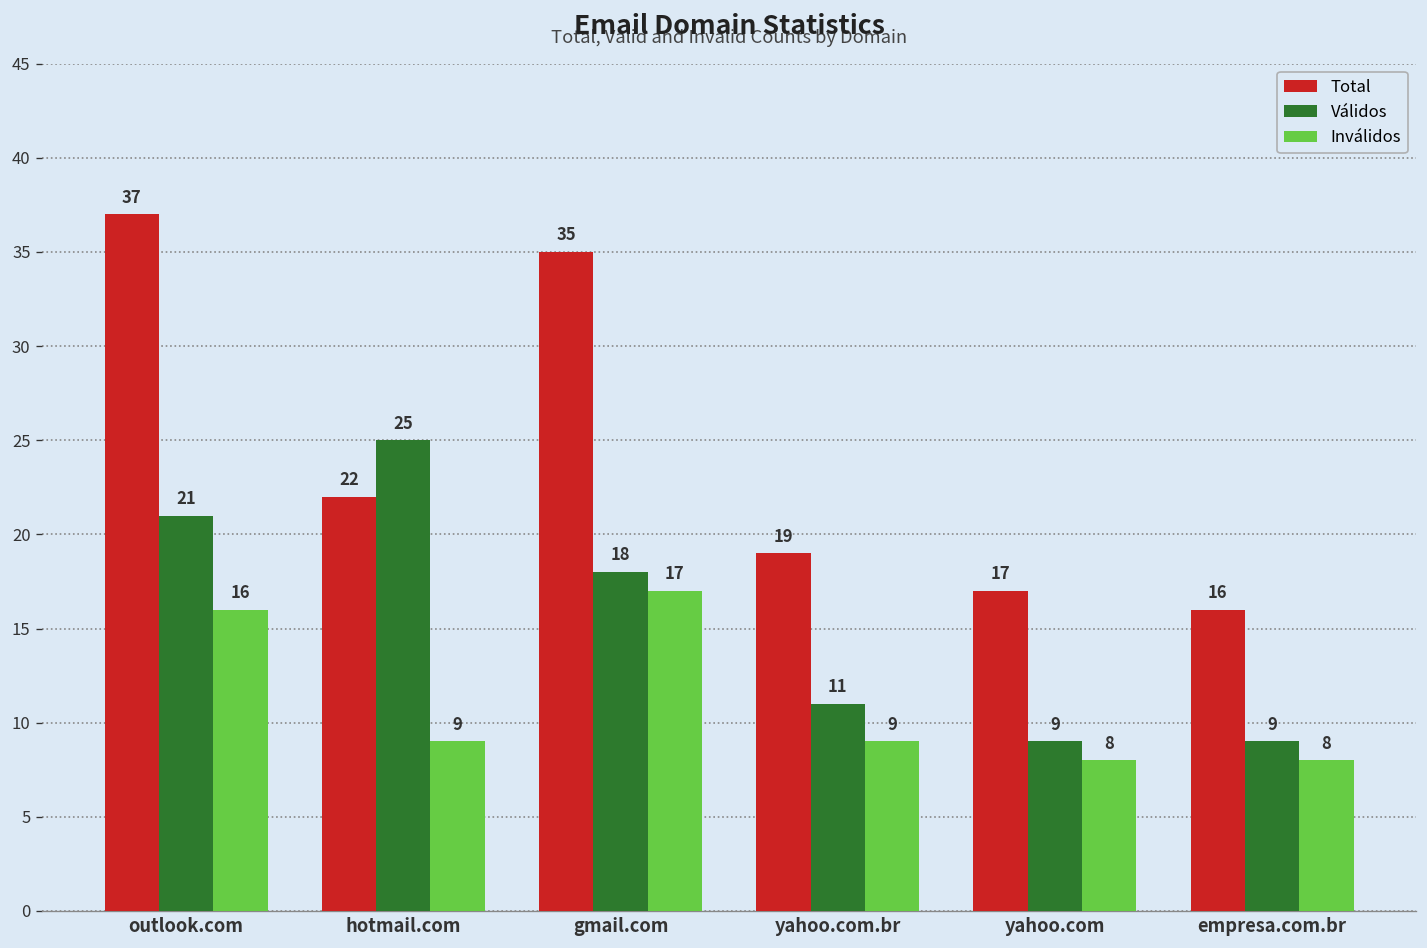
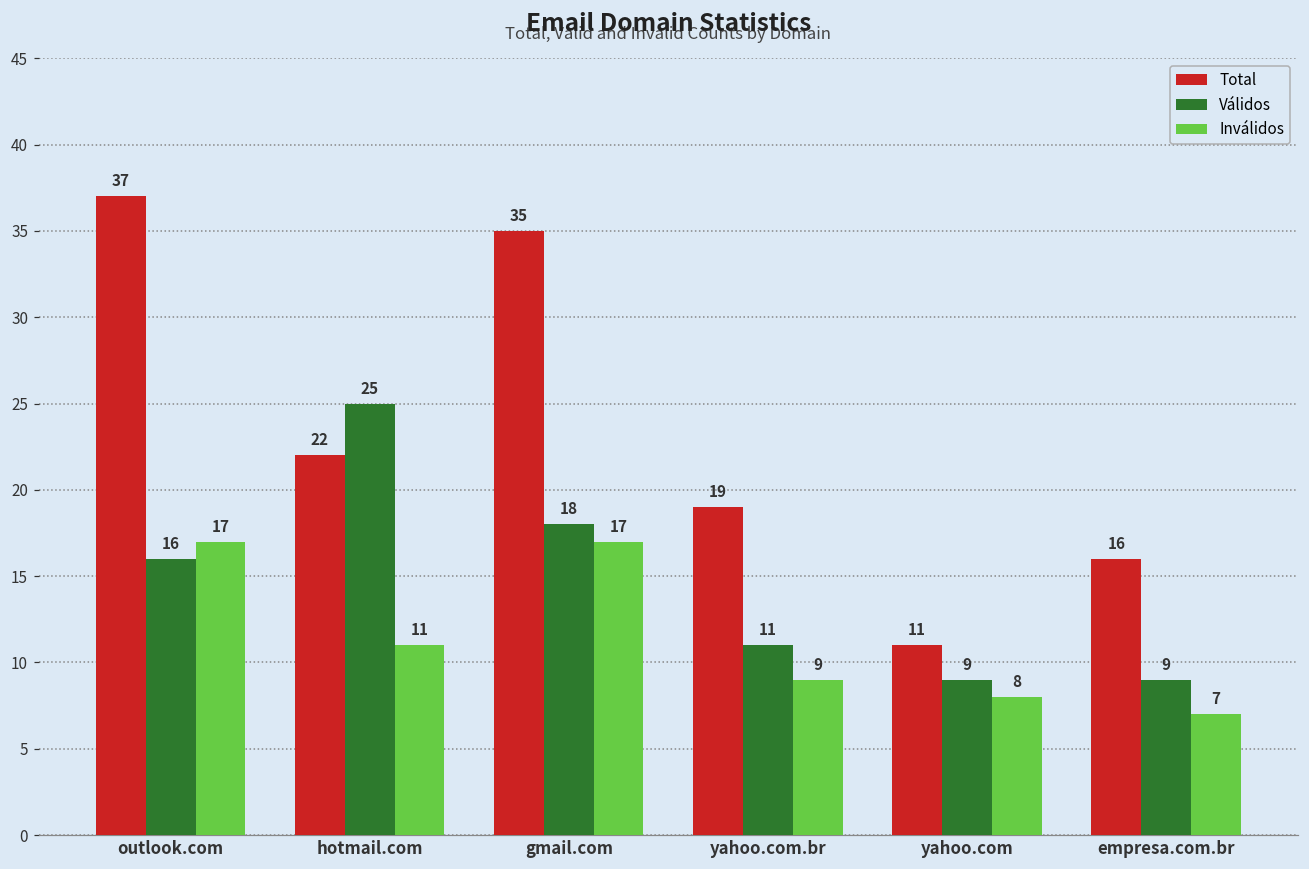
Válidos, outlook.com: 21 -> 16
Inválidos, outlook.com: 16 -> 17
Inválidos, hotmail.com: 9 -> 11
Total, yahoo.com: 17 -> 11
Inválidos, empresa.com.br: 8 -> 7
